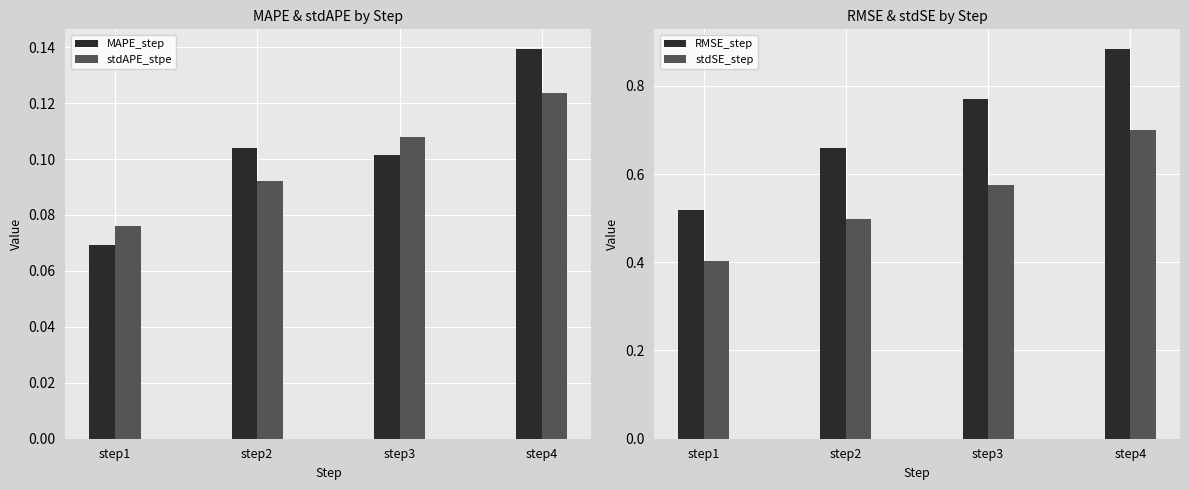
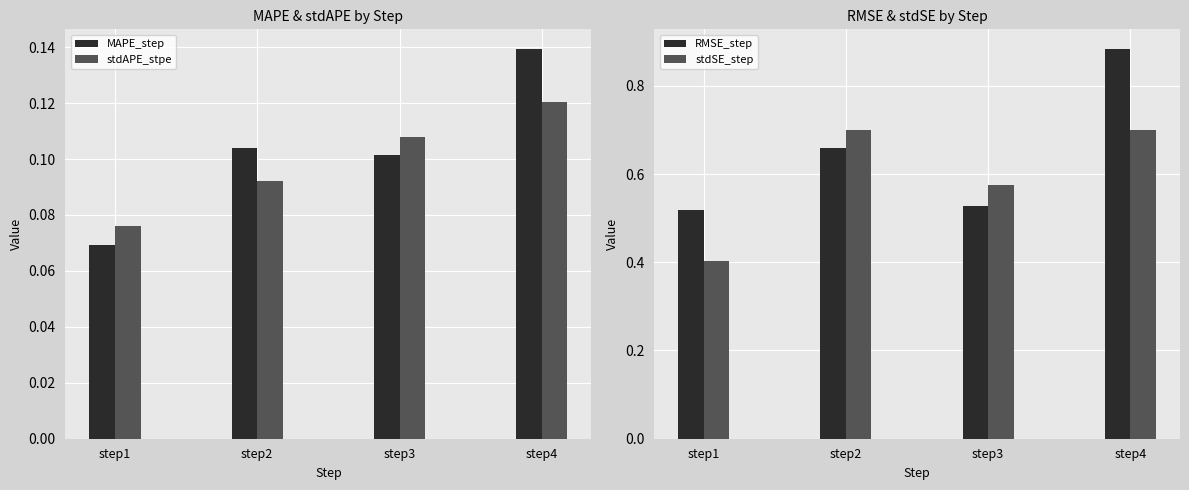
MAPE & stdAPE by Step, stdAPE_stpe, step4: 0.124 -> 0.121
RMSE & stdSE by Step, stdSE_step, step2: 0.50 -> 0.70
RMSE & stdSE by Step, RMSE_step, step3: 0.77 -> 0.53
